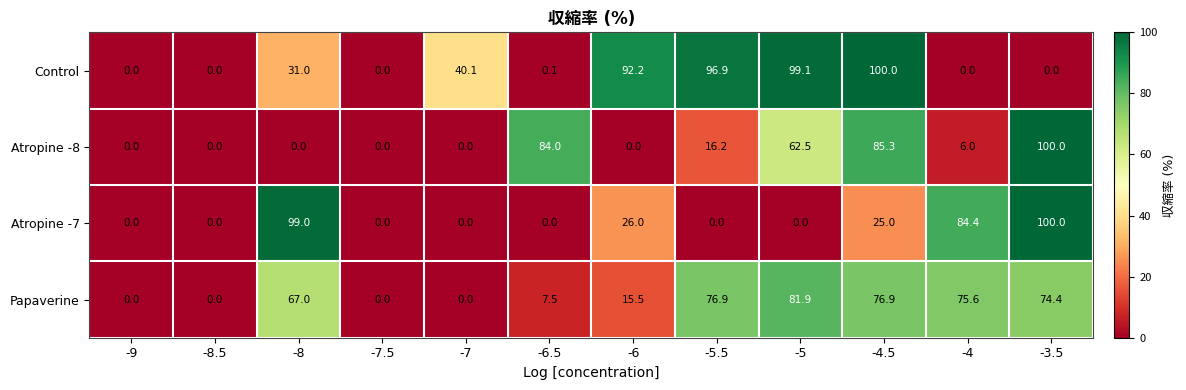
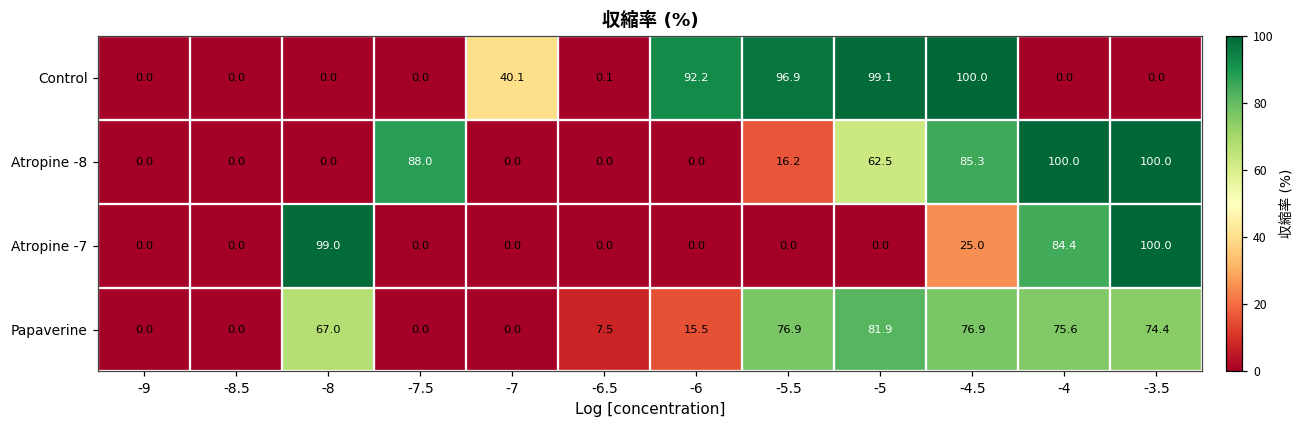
Control, -8: 31.0 -> 0.0
Atropine -8, -7.5: 0.0 -> 88.0
Atropine -8, -6.5: 84.0 -> 0.0
Atropine -8, -4: 6.0 -> 100.0
Atropine -7, -6: 26.0 -> 0.0
